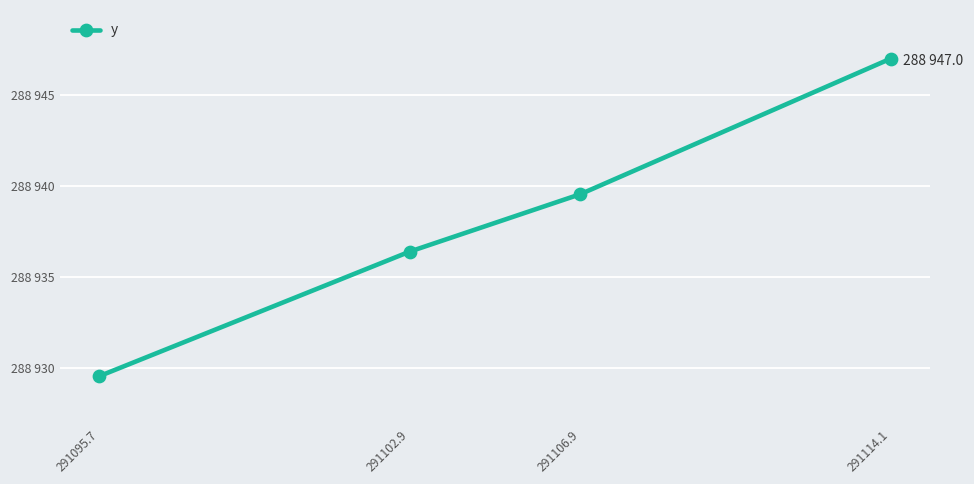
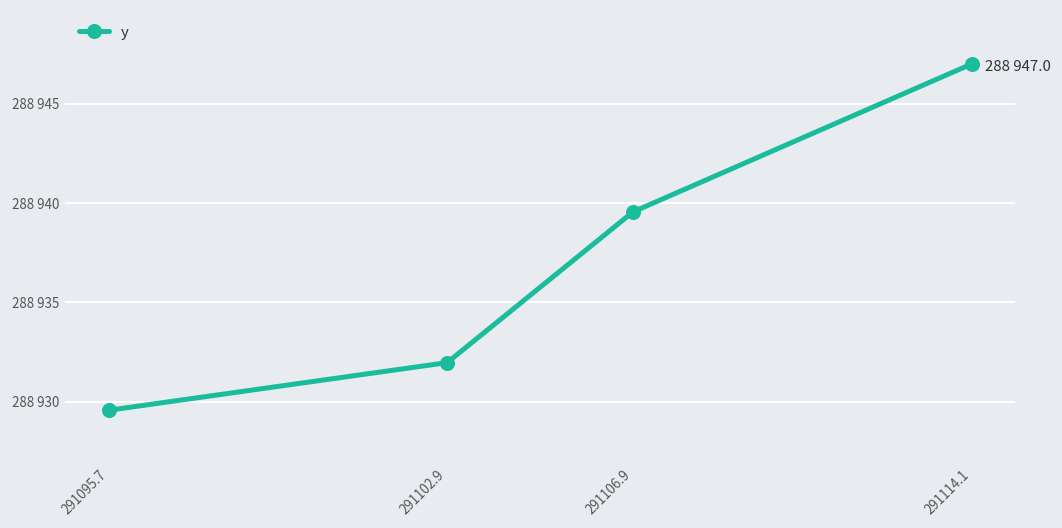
291102.9: 288936.4 -> 288932.0
